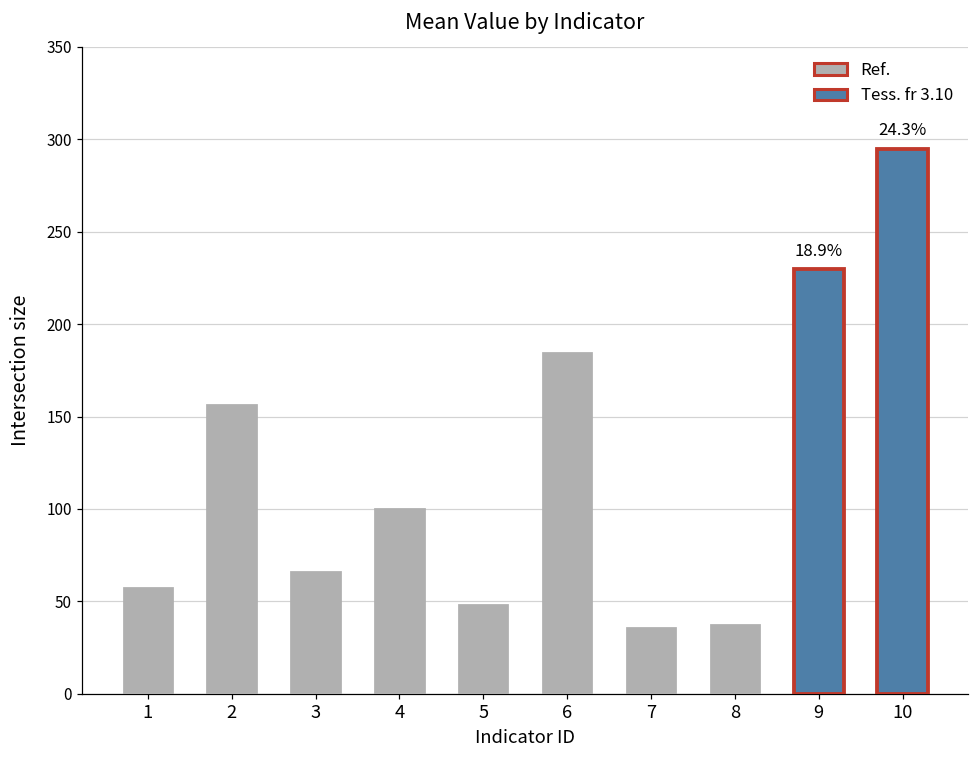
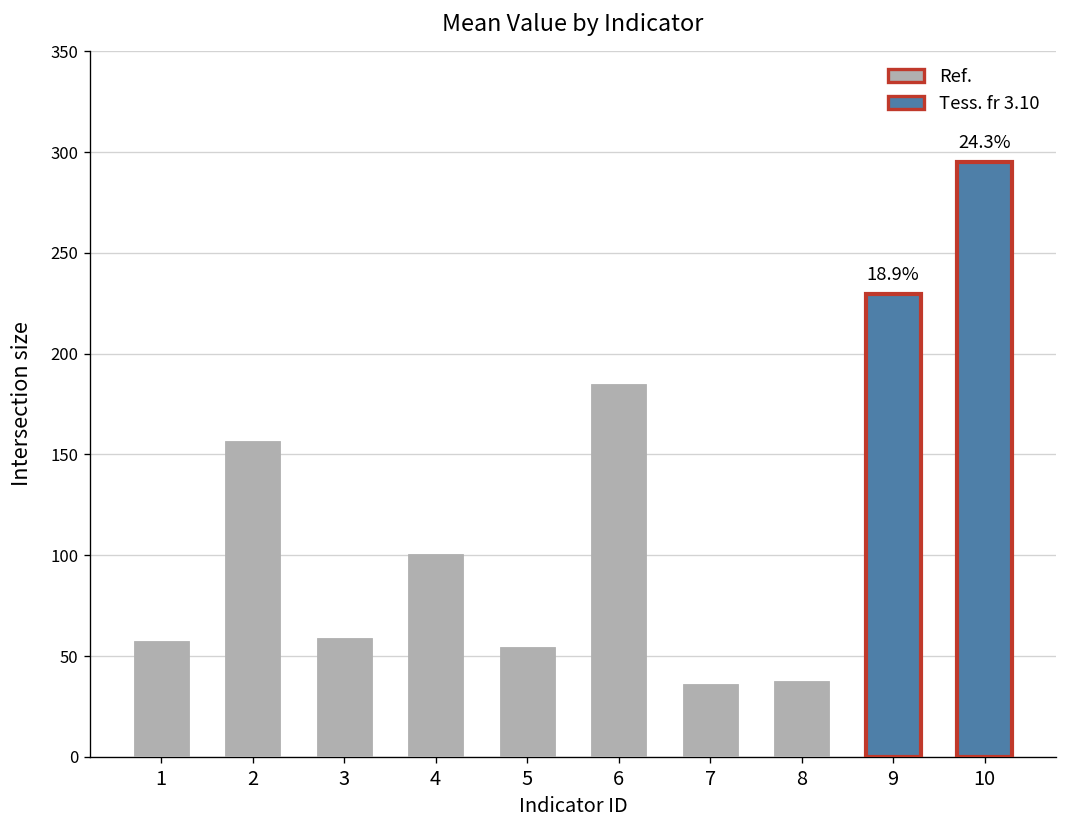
3: 67 -> 59
5: 49 -> 54
